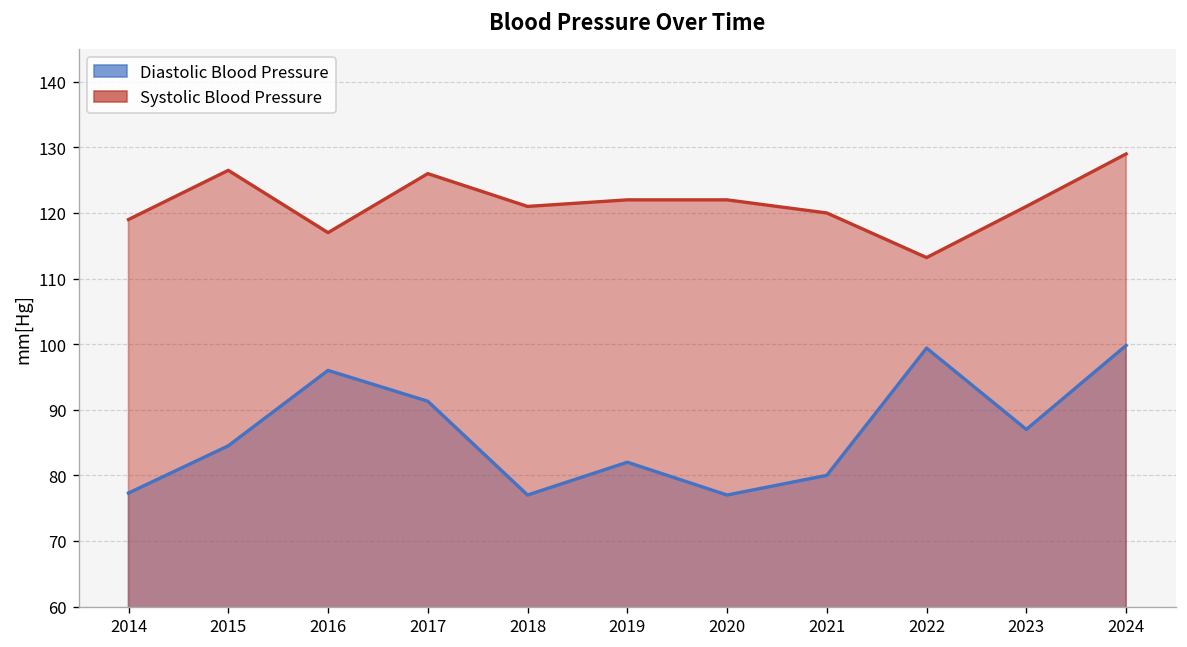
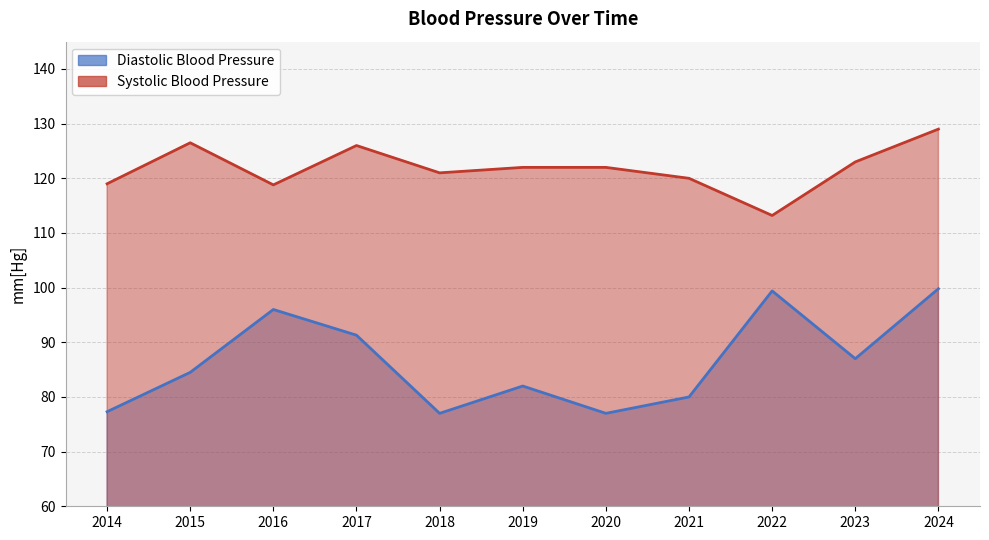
Systolic Blood Pressure, 2016: 117 -> 119
Systolic Blood Pressure, 2023: 121 -> 123
